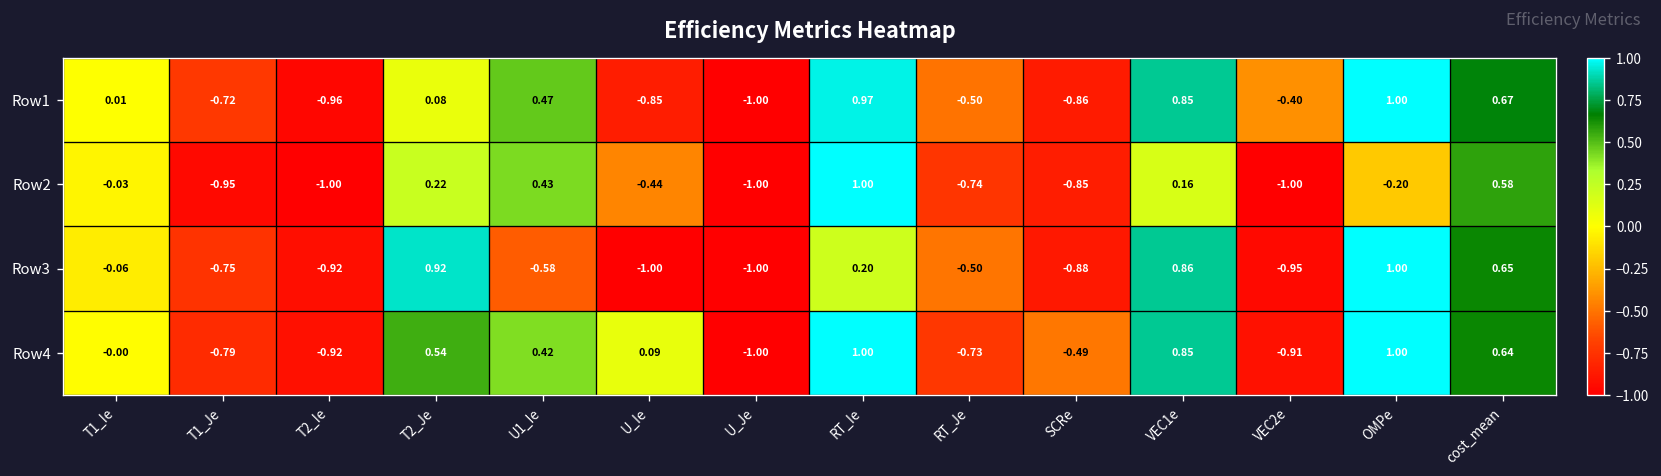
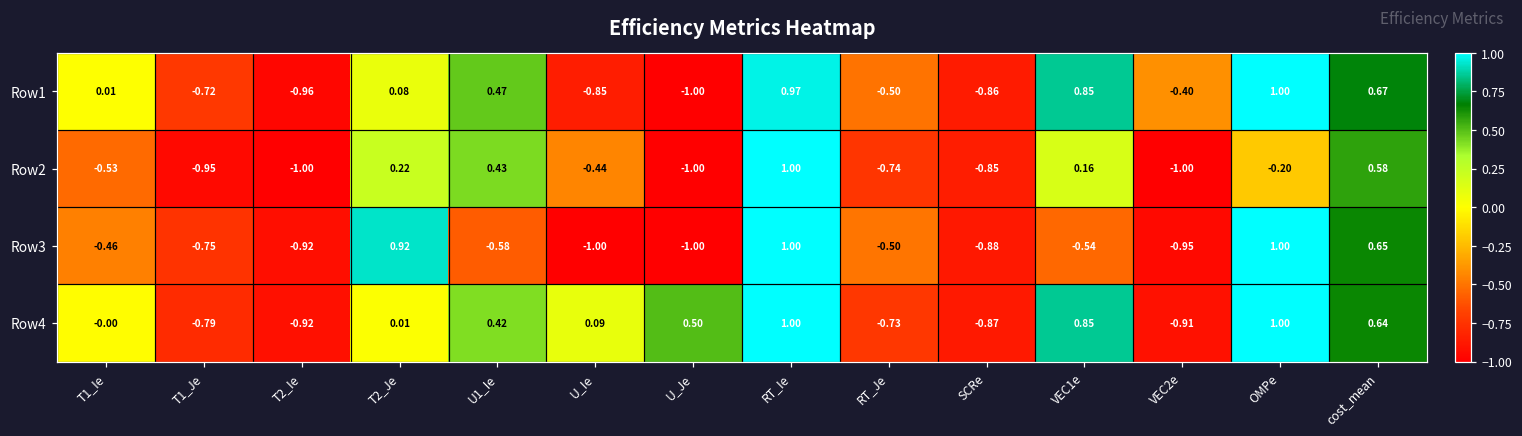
Row2, T1_Ie: -0.03 -> -0.53
Row3, T1_Ie: -0.06 -> -0.46
Row3, RT_Ie: 0.20 -> 1.00
Row3, VEC1e: 0.86 -> -0.54
Row4, T2_Je: 0.54 -> 0.01
Row4, U_Je: -1.00 -> 0.50
Row4, SCRe: -0.49 -> -0.87
